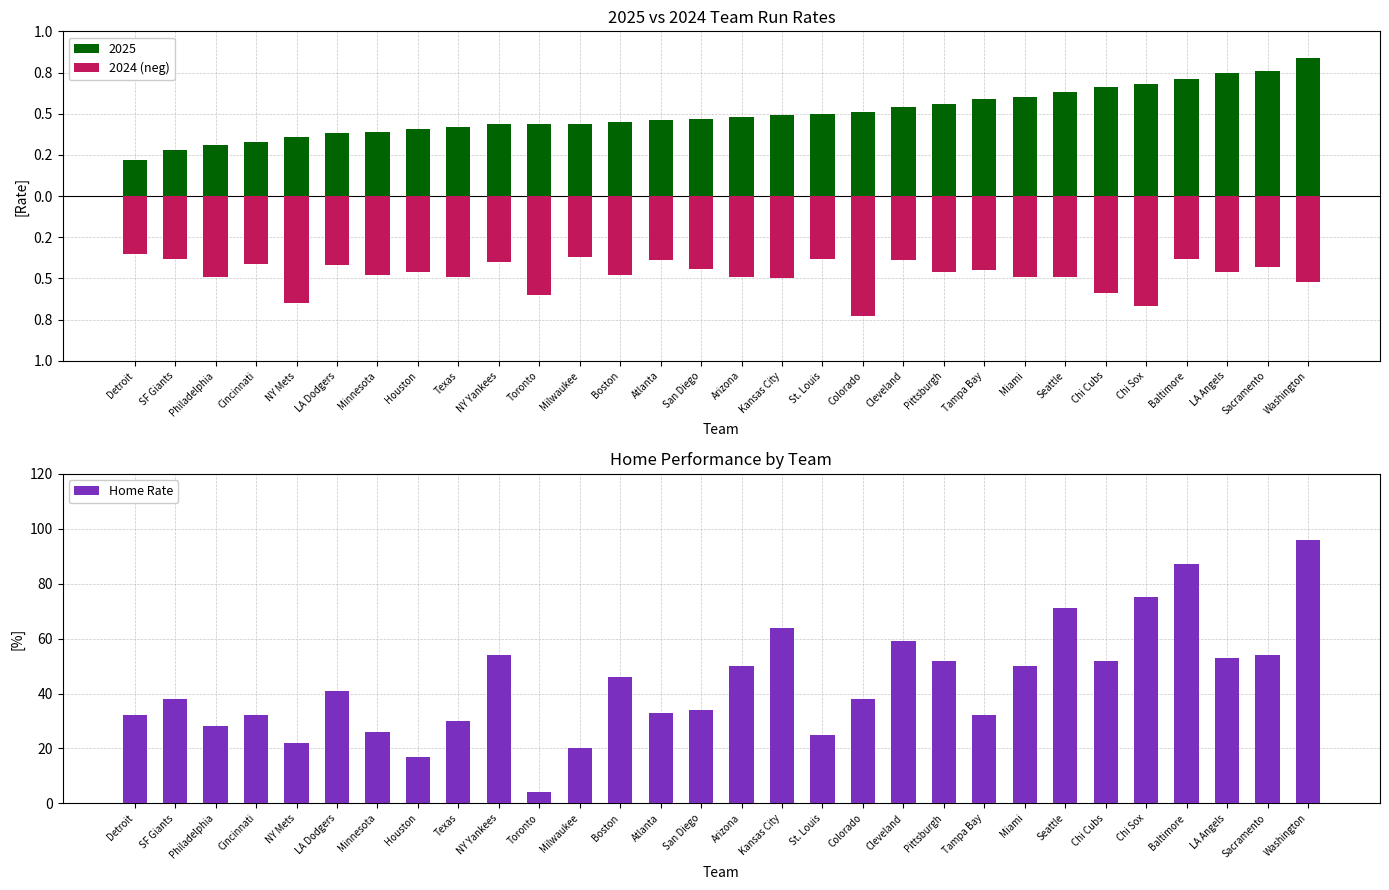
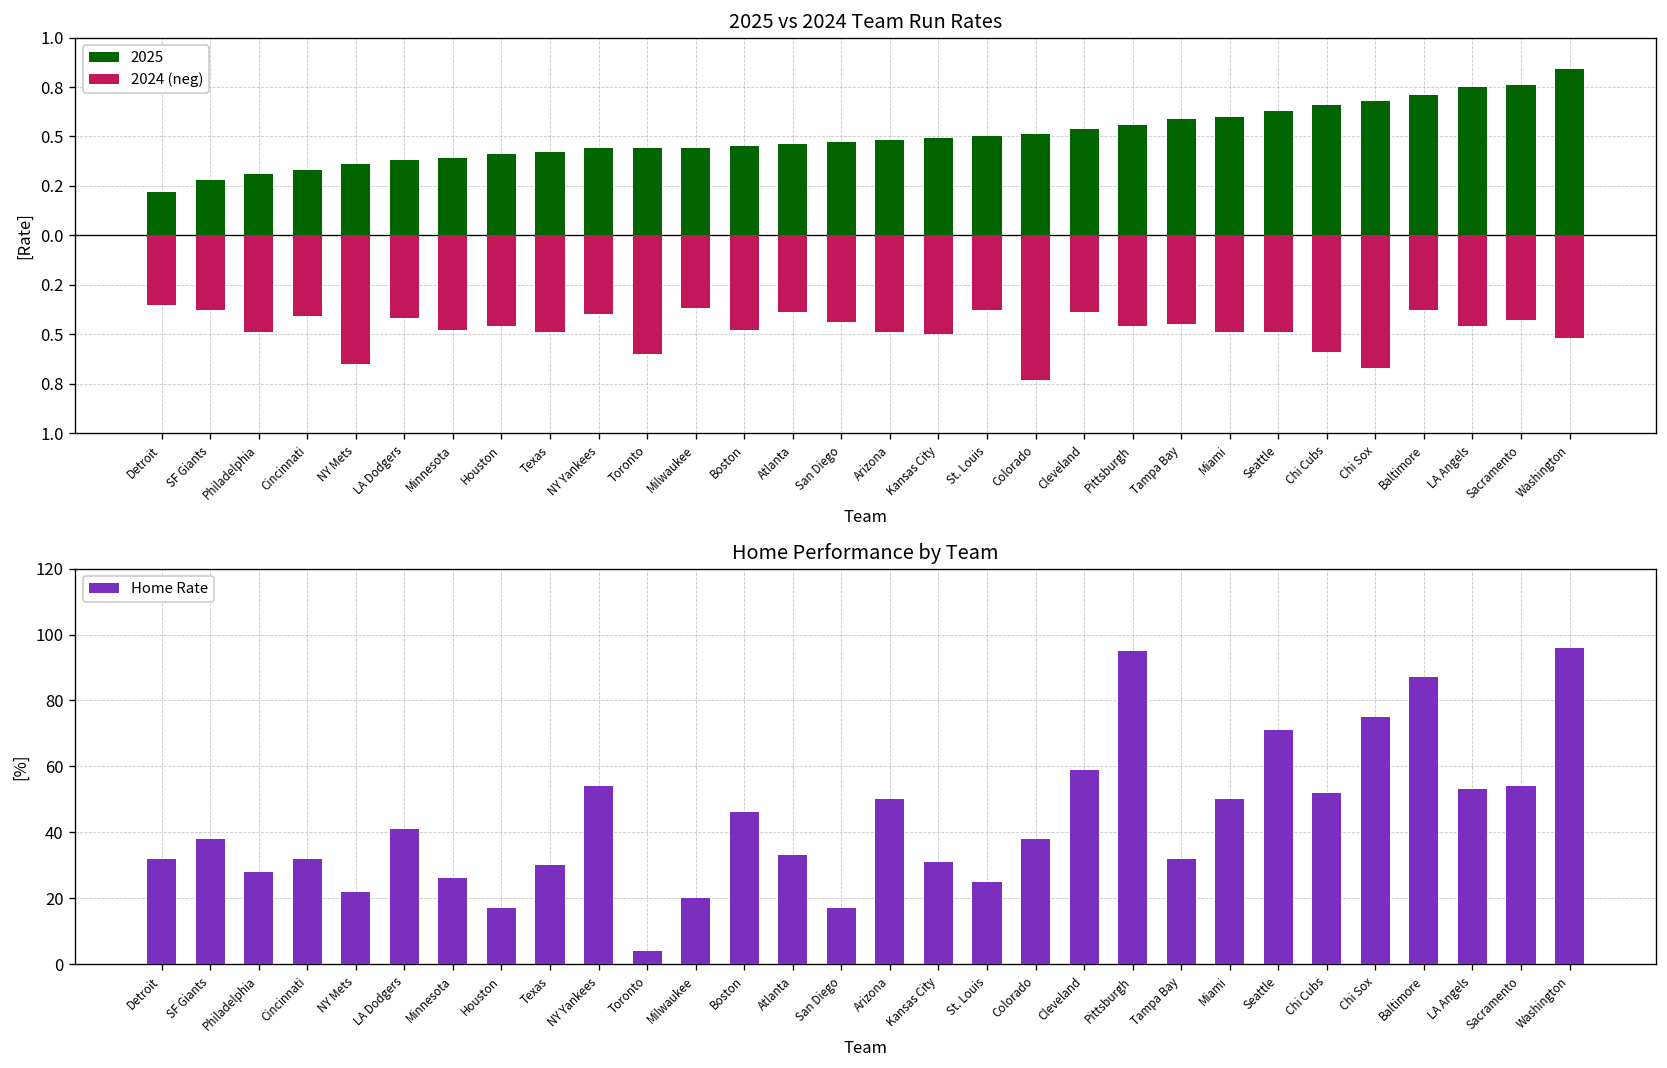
Home Performance by Team, San Diego: 34 -> 17
Home Performance by Team, Kansas City: 64 -> 31
Home Performance by Team, Pittsburgh: 52 -> 95
